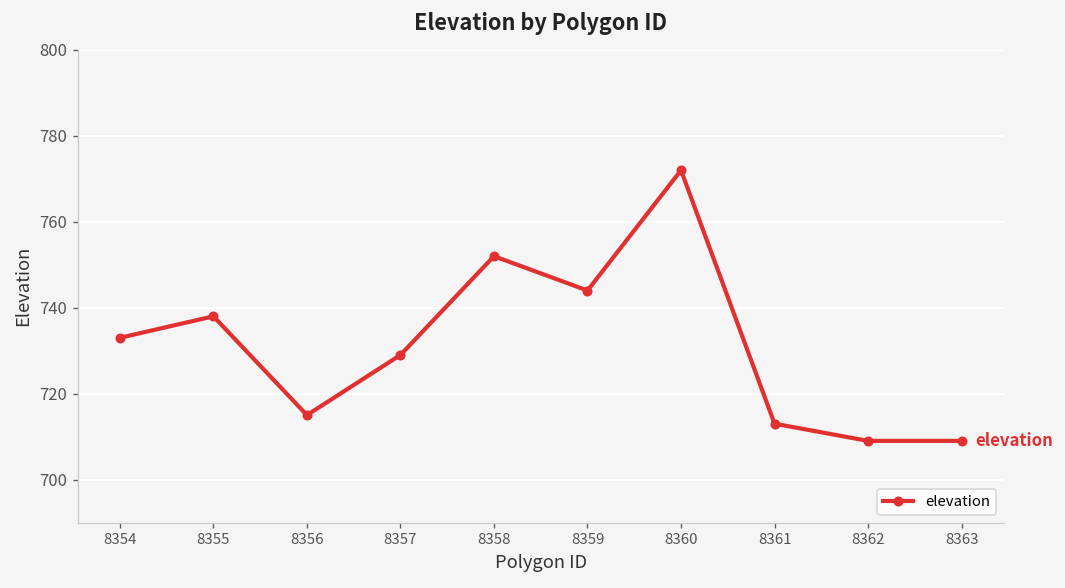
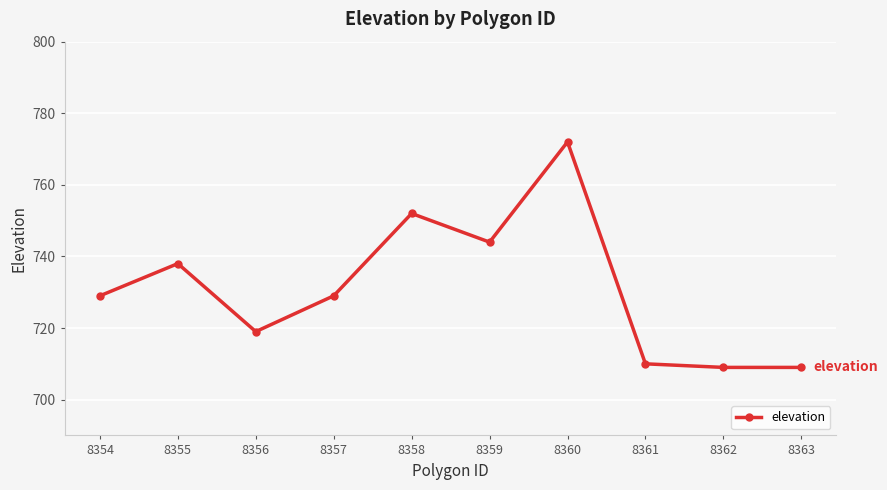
8354: 733 -> 729
8356: 715 -> 719
8361: 713 -> 710
